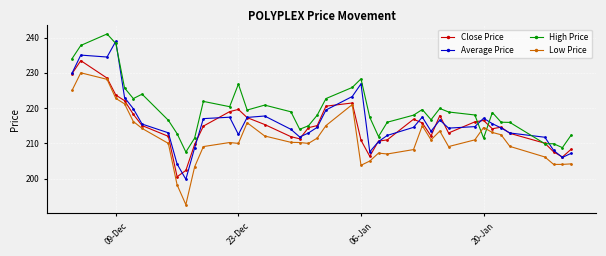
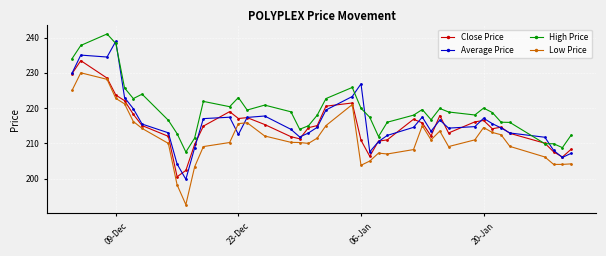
Close Price, 23-Dec: 220 -> 217
High Price, 23-Dec: 227 -> 223
Low Price, 23-Dec: 210 -> 216
High Price, 06-Jan: 228 -> 220
High Price, 20-Jan: 212 -> 220
